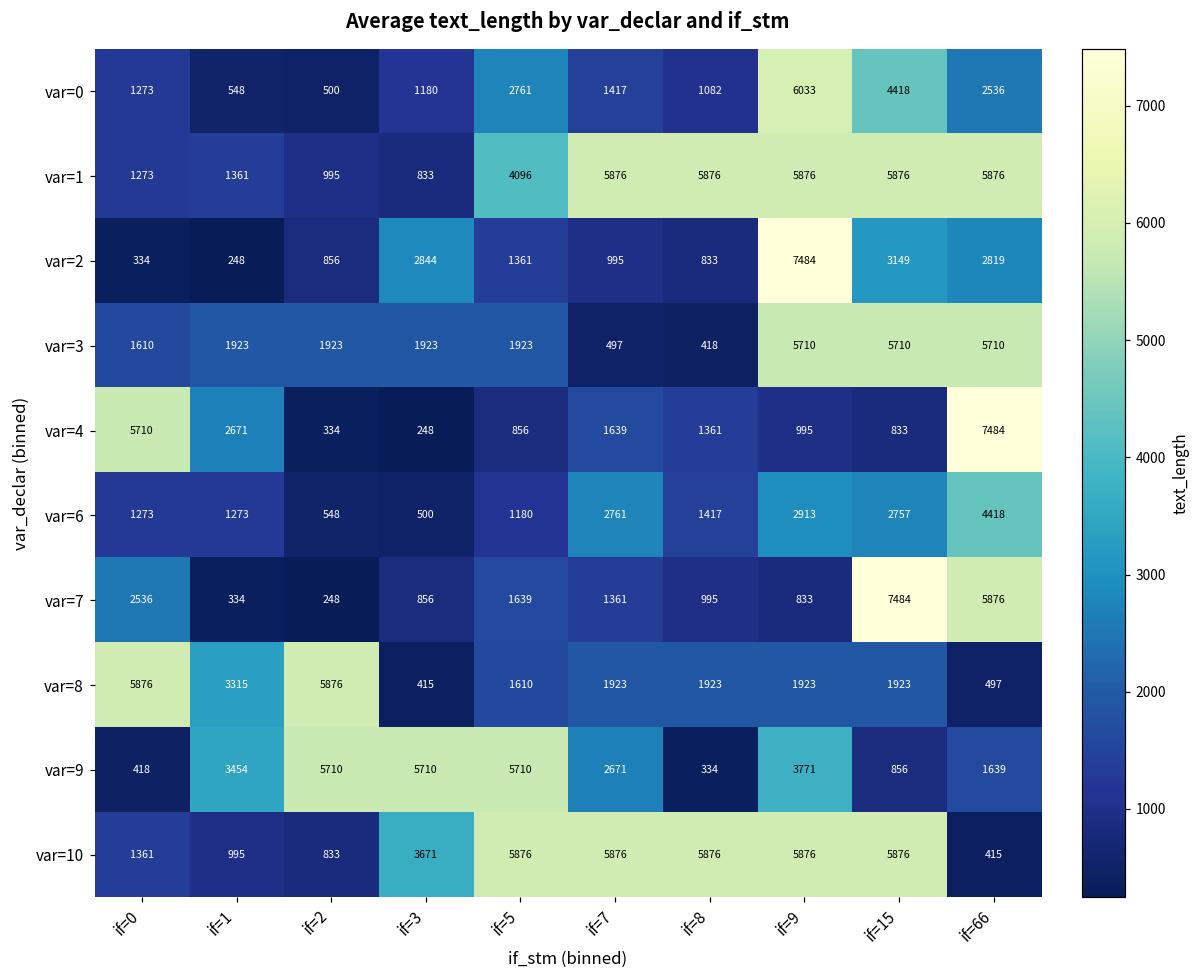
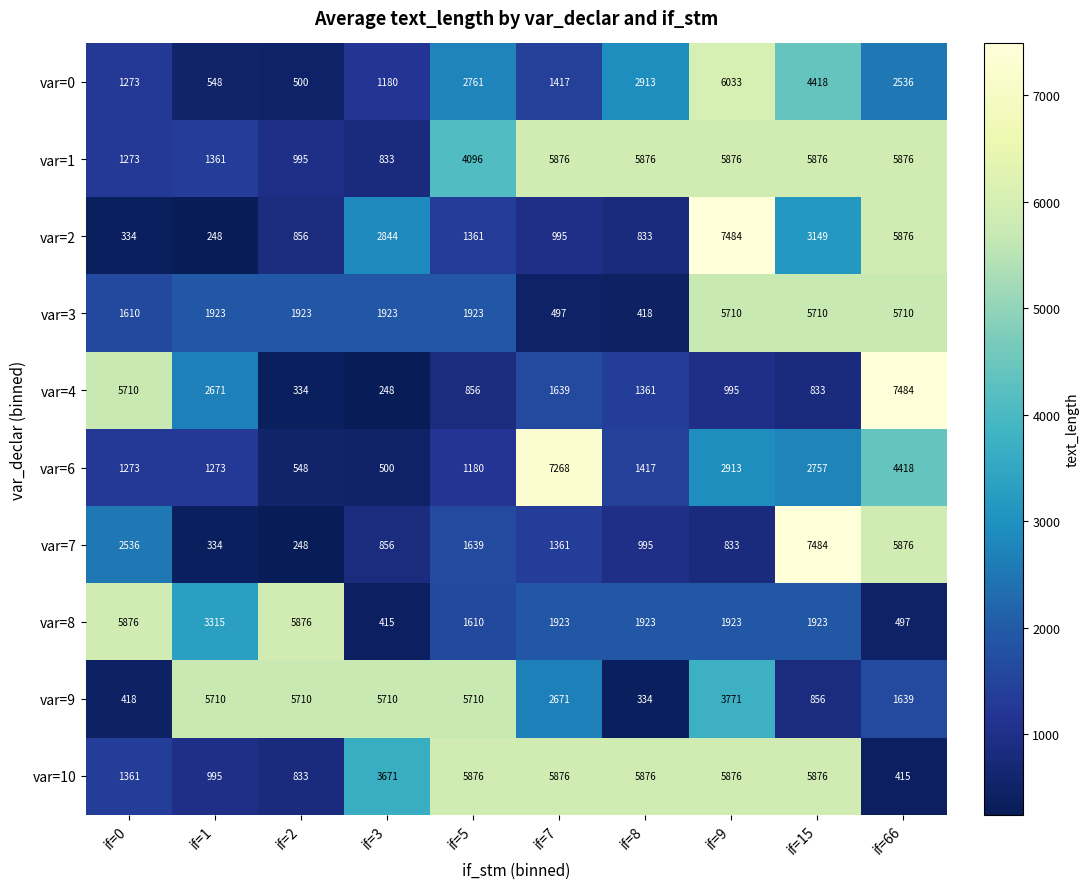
var=0, if=8: 1082 -> 2913
var=2, if=66: 2819 -> 5876
var=6, if=7: 2761 -> 7268
var=9, if=1: 3454 -> 5710
